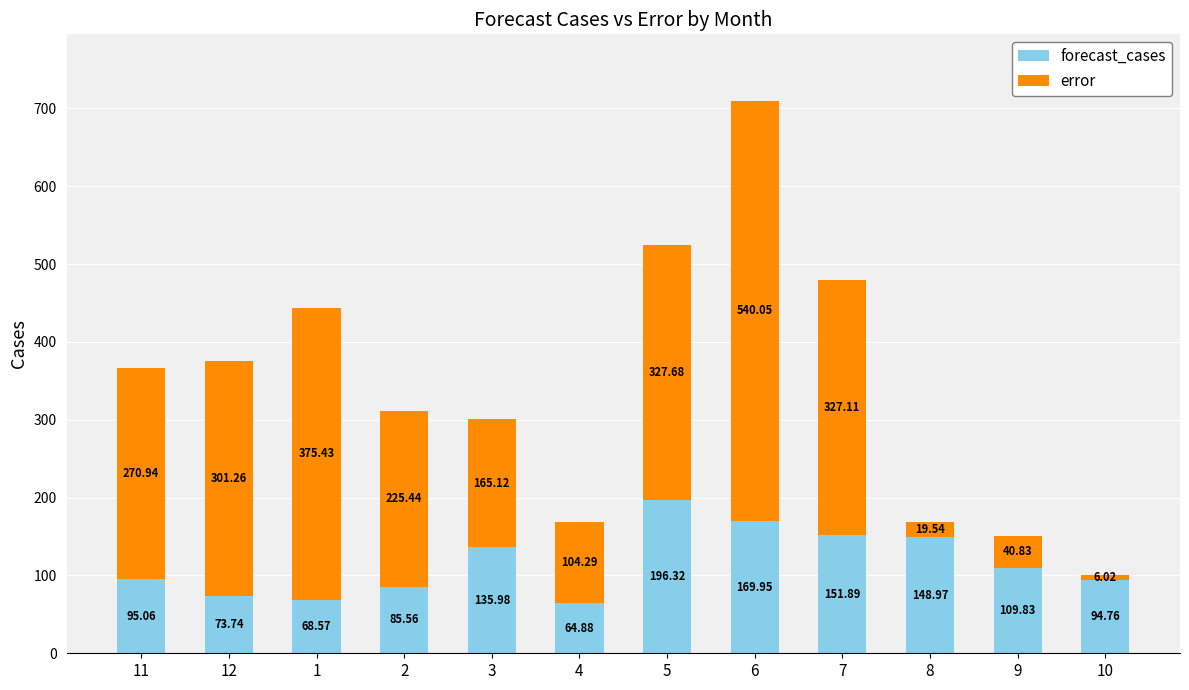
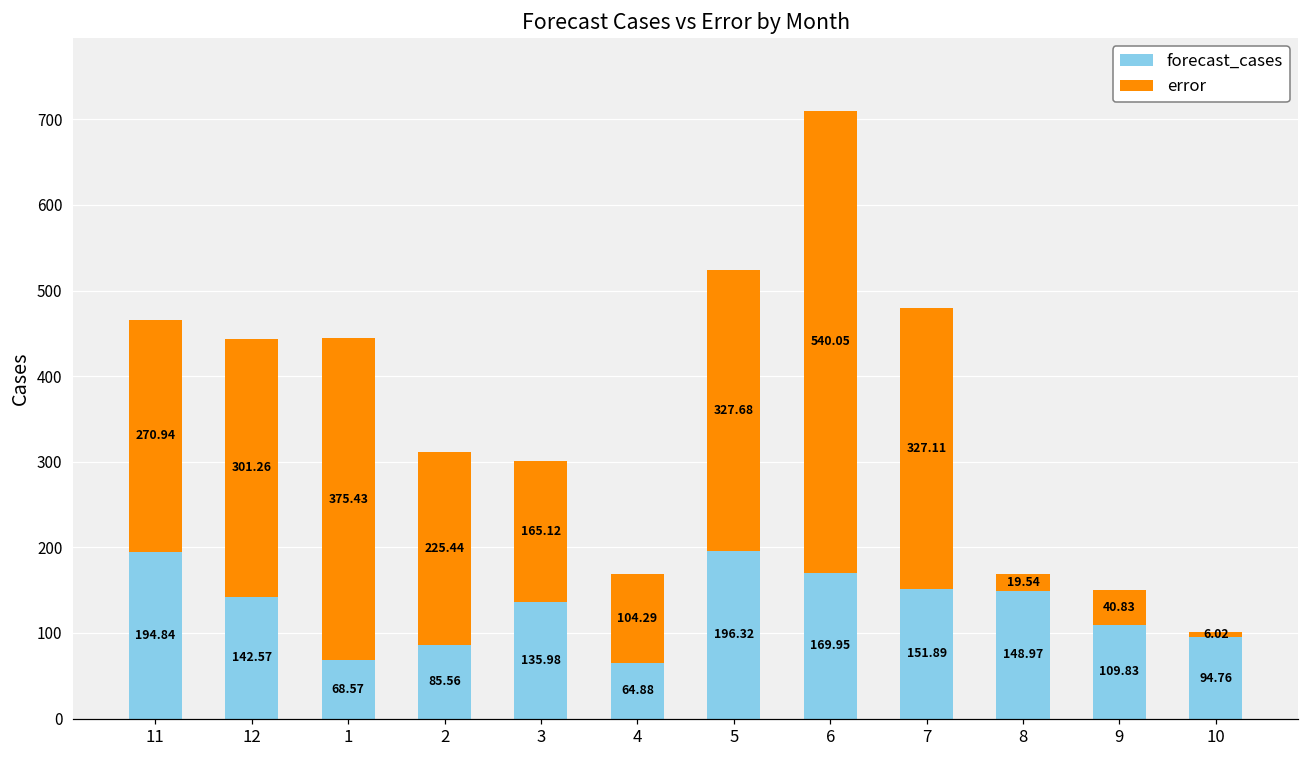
forecast_cases, 11: 95.06 -> 194.84
forecast_cases, 12: 73.74 -> 142.57
